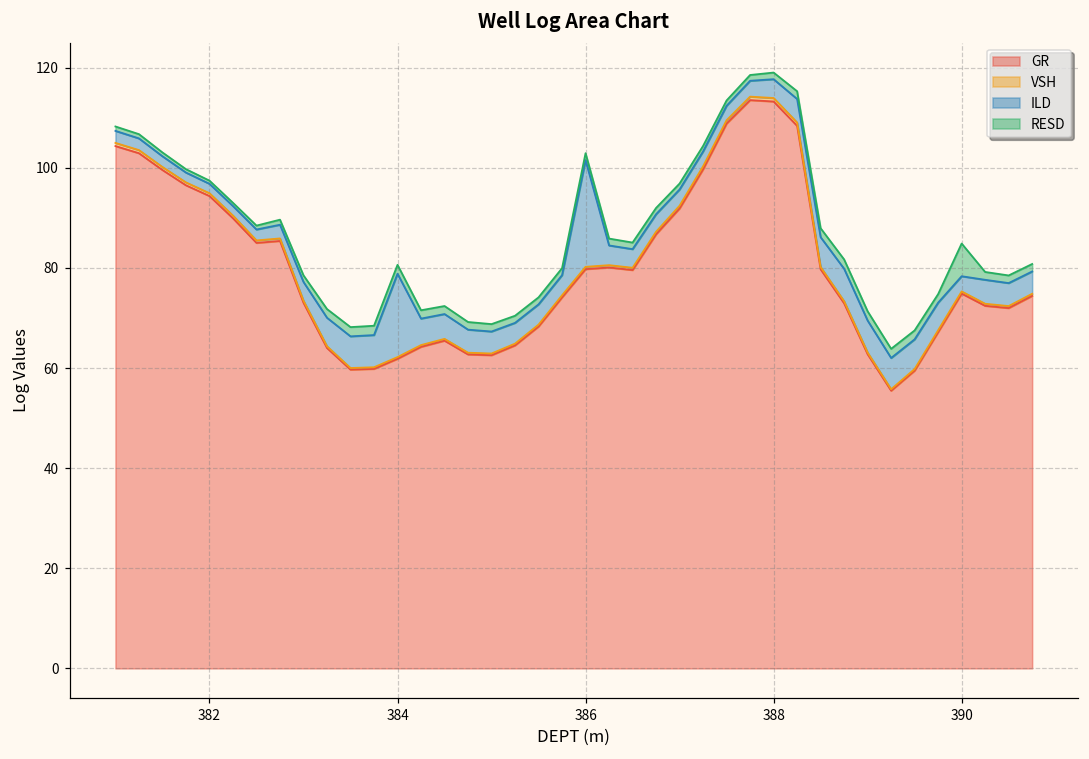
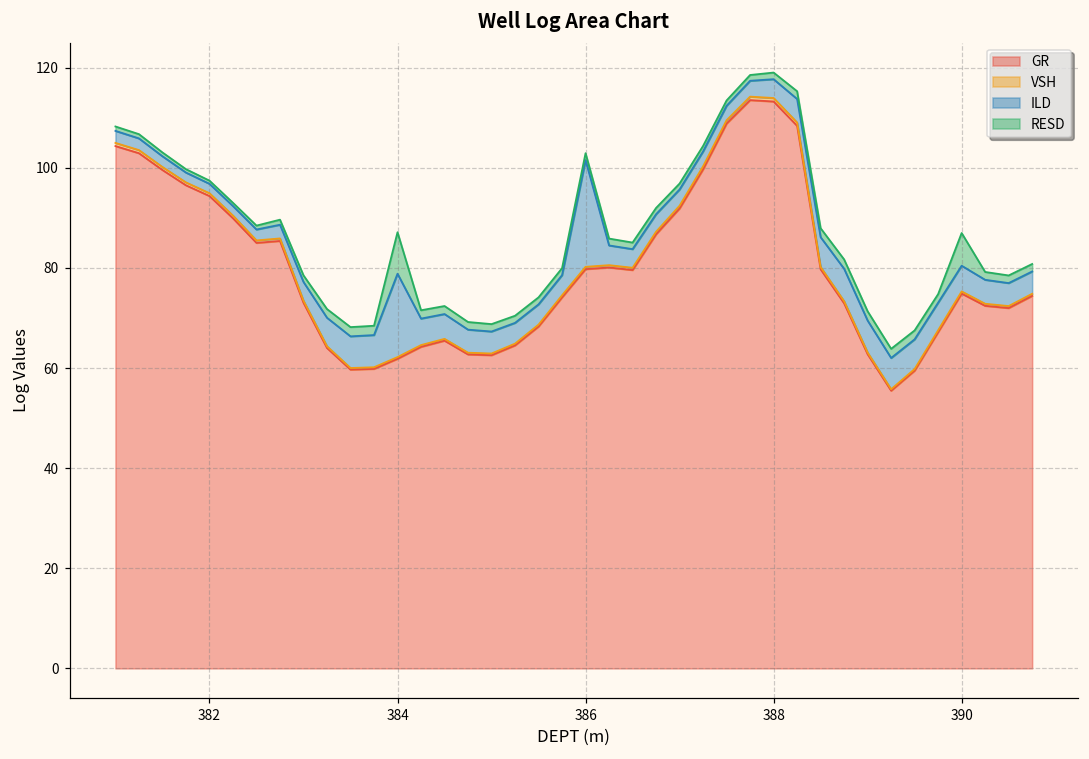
RESD, 384: 2 -> 8
ILD, 390: 3 -> 5
